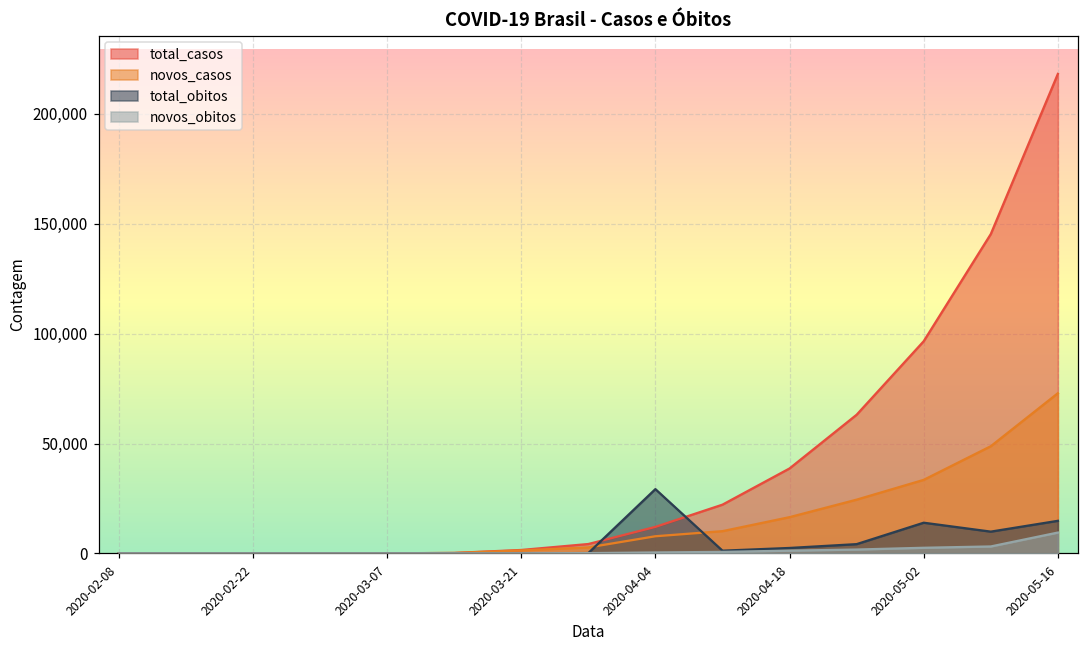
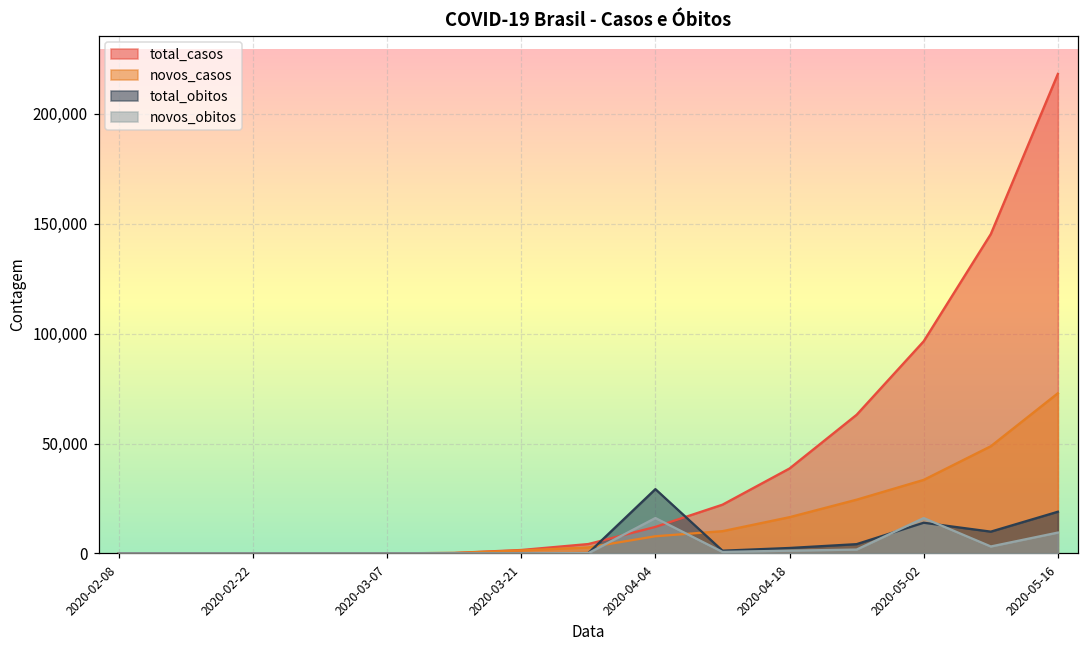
novos_obitos, 2020-04-04: 0 -> 16,000
novos_obitos, 2020-05-02: 3,000 -> 16,000
total_obitos, 2020-05-16: 15,000 -> 19,000
